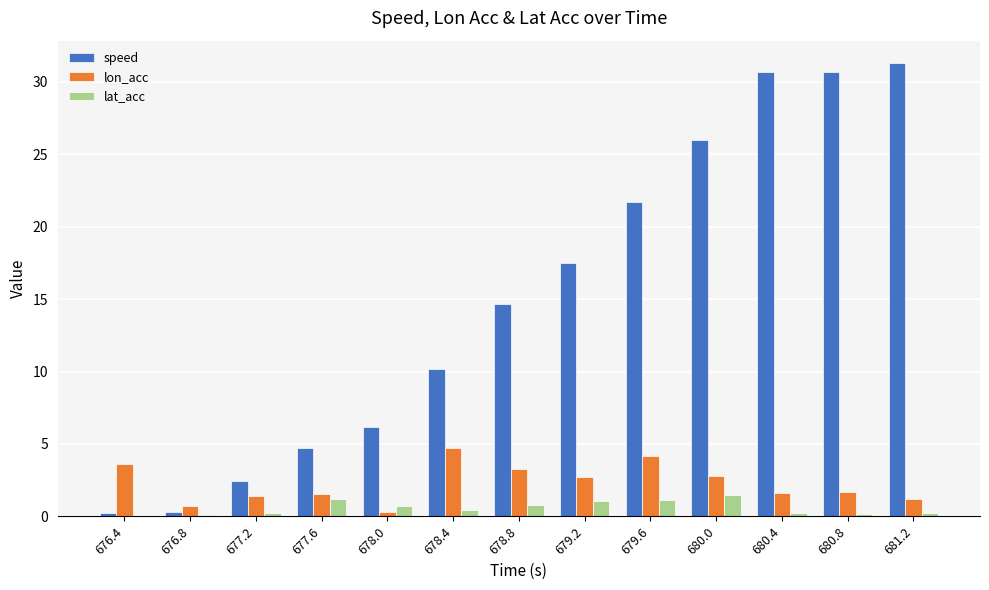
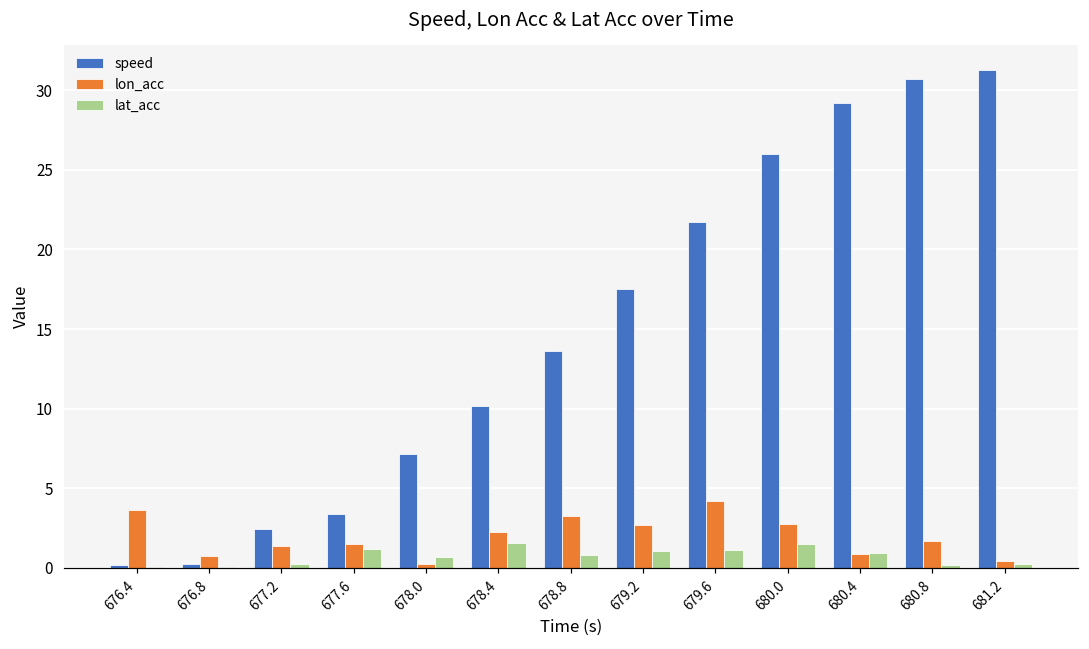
speed, 677.6: 4.7 -> 3.4
speed, 678.0: 6.2 -> 7.2
lon_acc, 678.4: 4.7 -> 2.2
lat_acc, 678.4: 0.4 -> 1.5
speed, 678.8: 14.7 -> 13.6
speed, 680.4: 30.7 -> 29.2
lon_acc, 680.4: 1.6 -> 0.8
lat_acc, 680.4: 0.2 -> 0.9
lon_acc, 681.2: 1.2 -> 0.4
